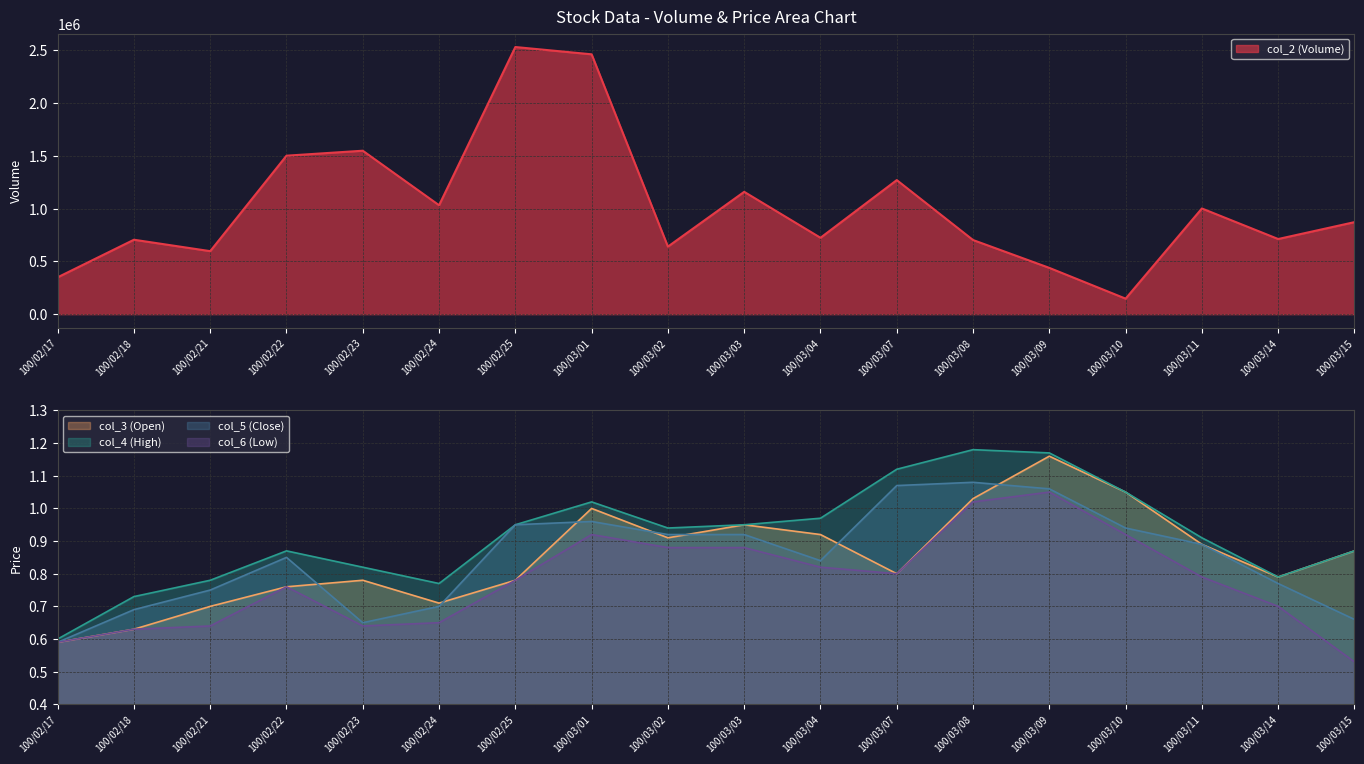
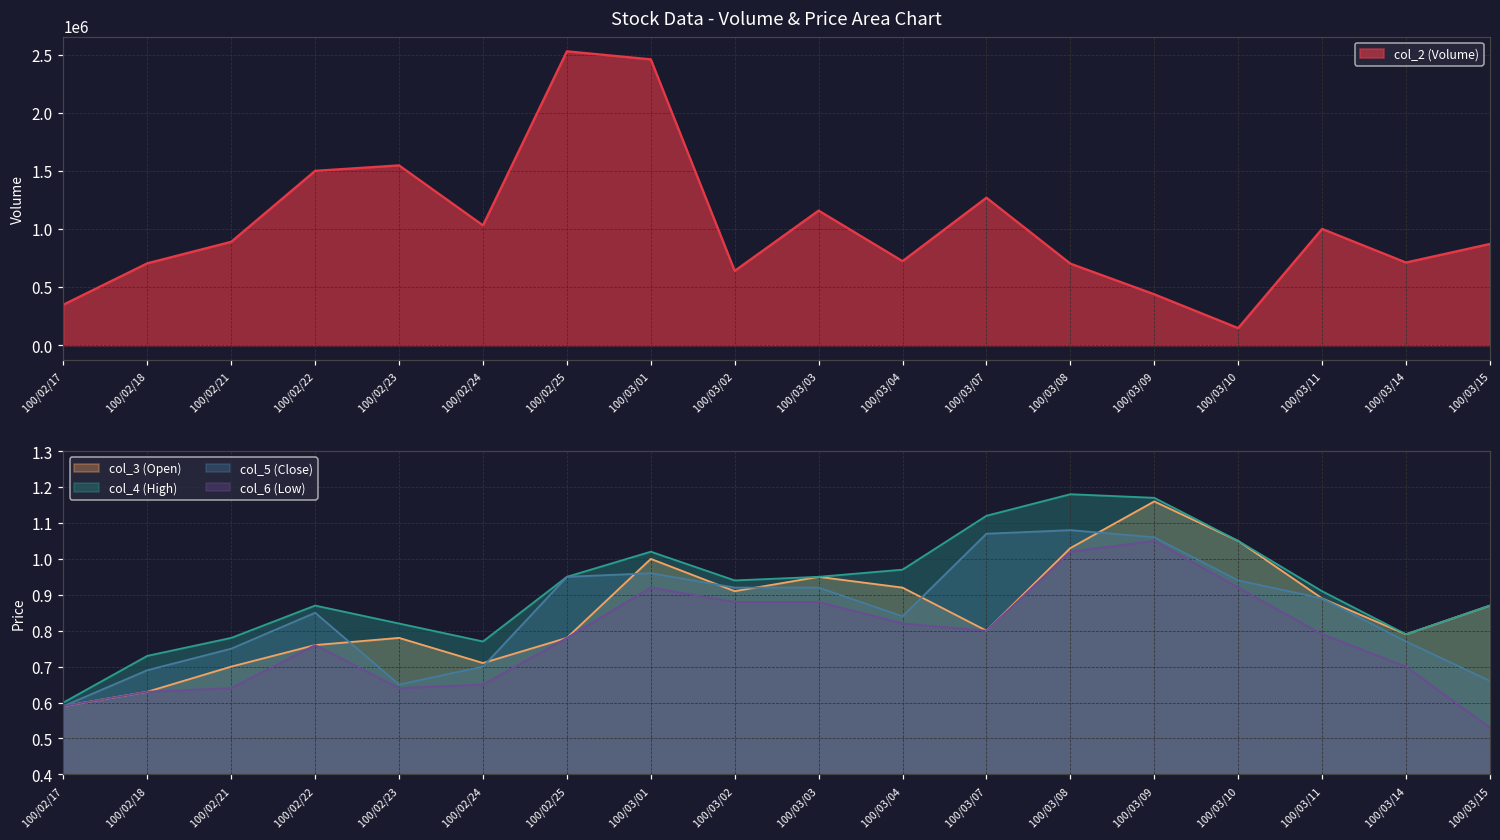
Stock Data - Volume & Price Area Chart, 100/02/21: 600000 -> 890000
